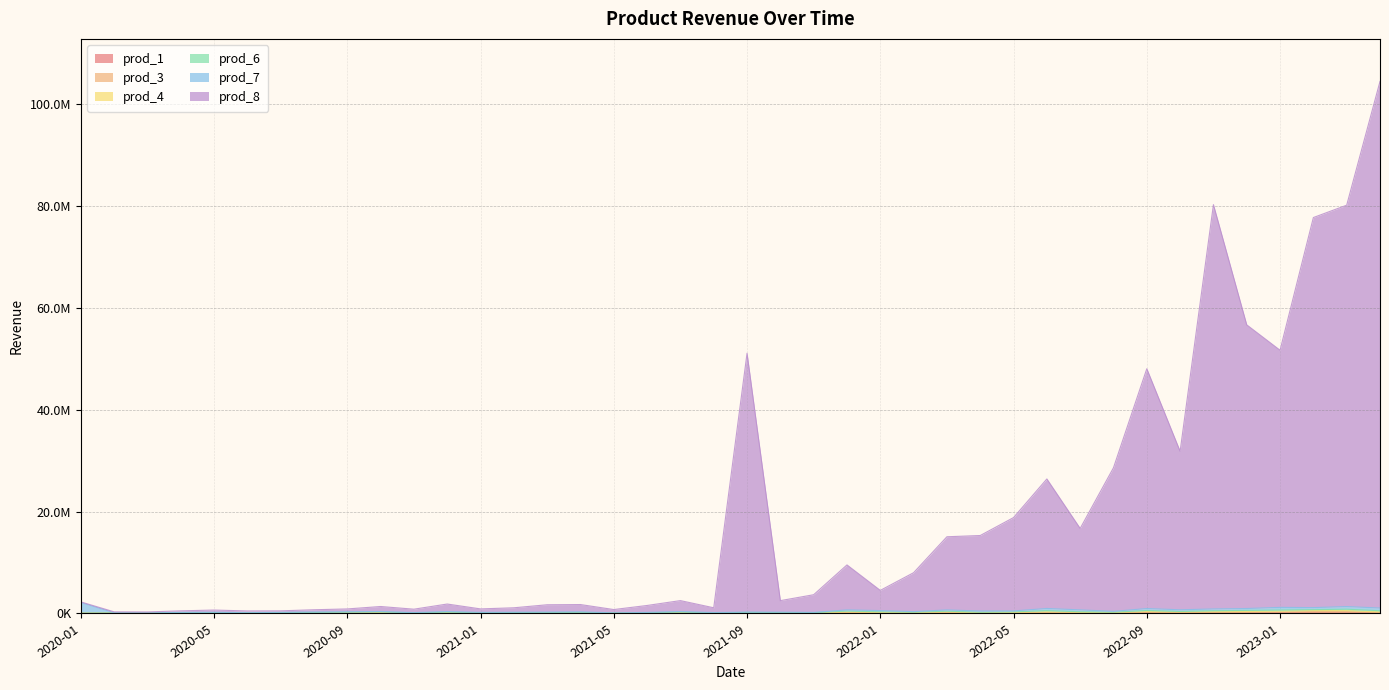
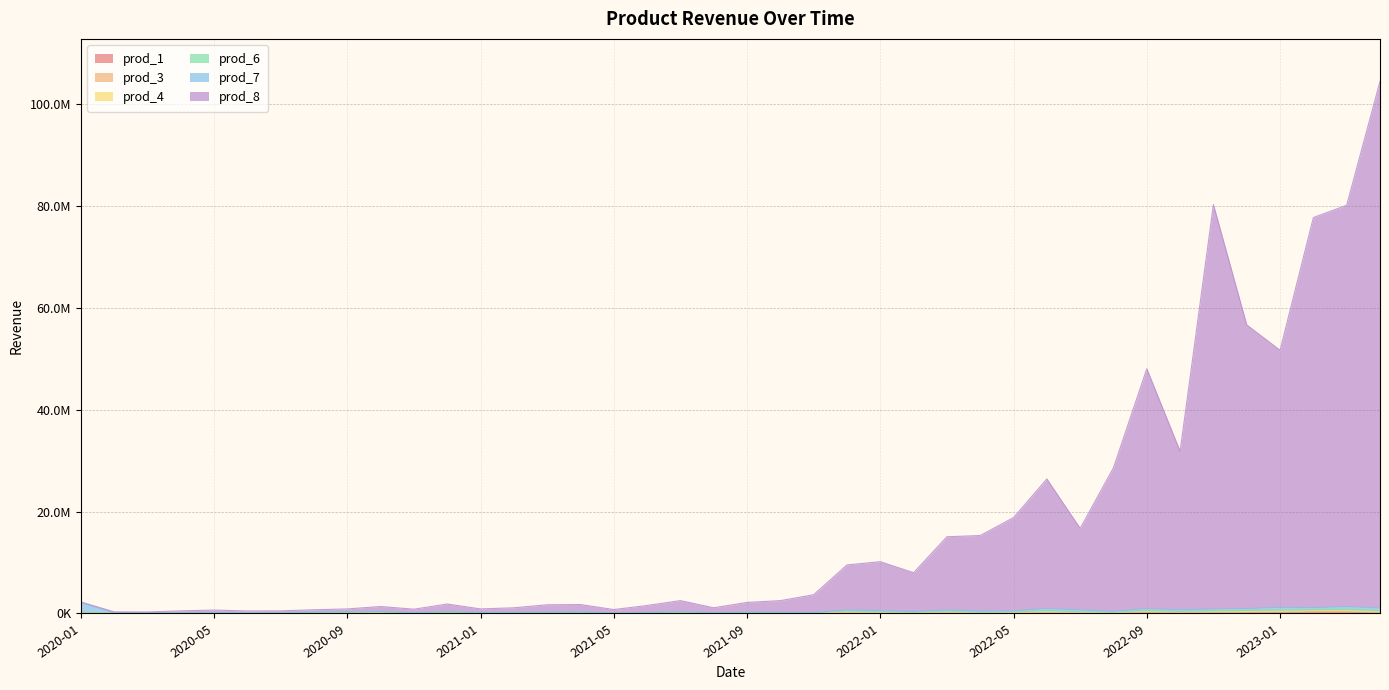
prod_8, 2021-09: 51000000 -> 2000000
prod_8, 2022-01: 4000000 -> 10000000
